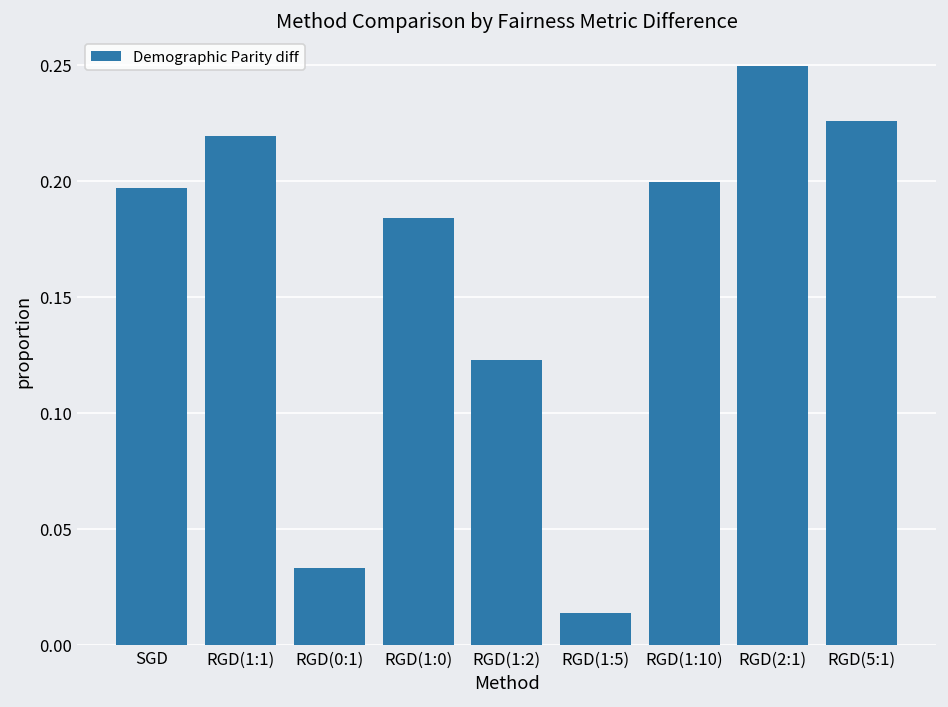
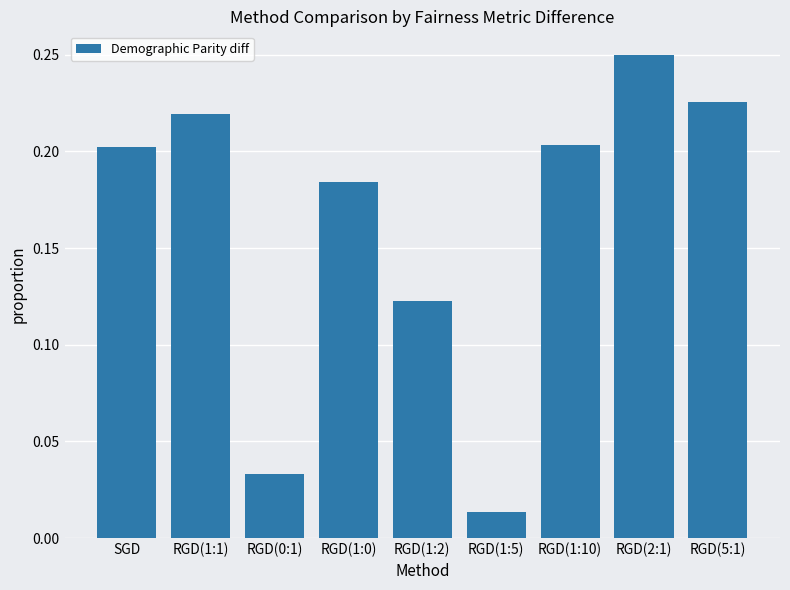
SGD: 0.197 -> 0.202
RGD(1:10): 0.199 -> 0.203
